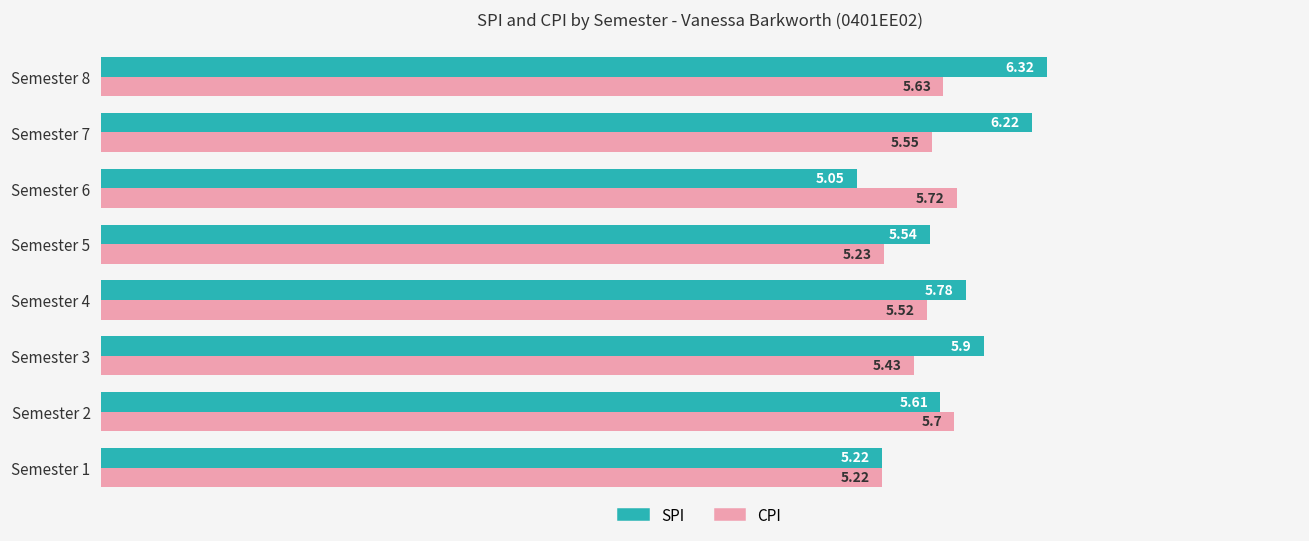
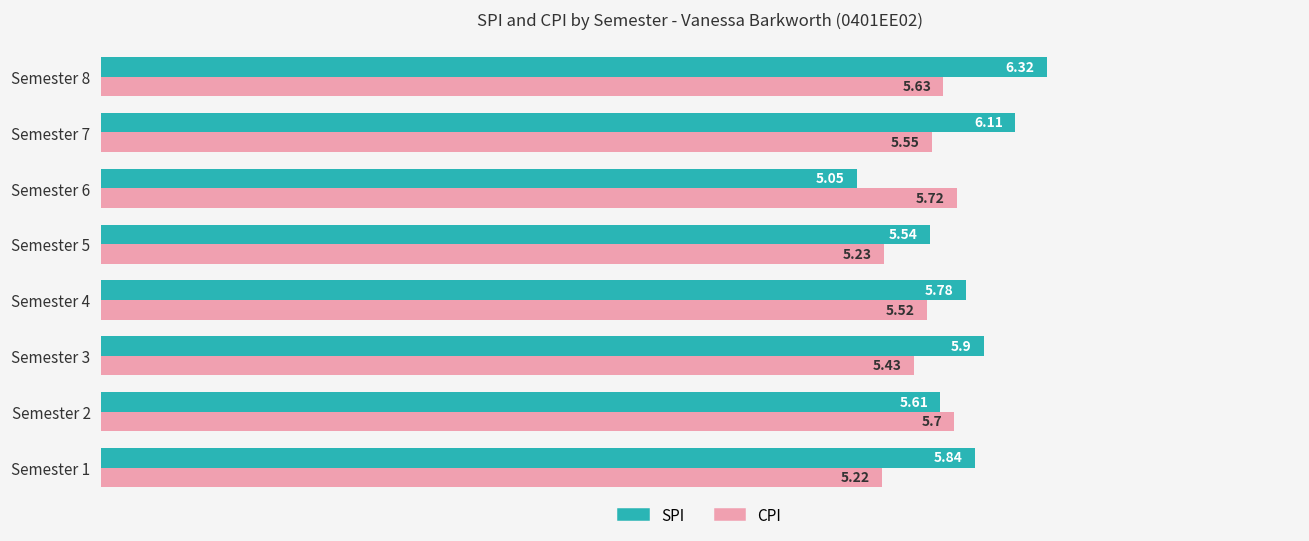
SPI, Semester 7: 6.22 -> 6.11
SPI, Semester 1: 5.22 -> 5.84
